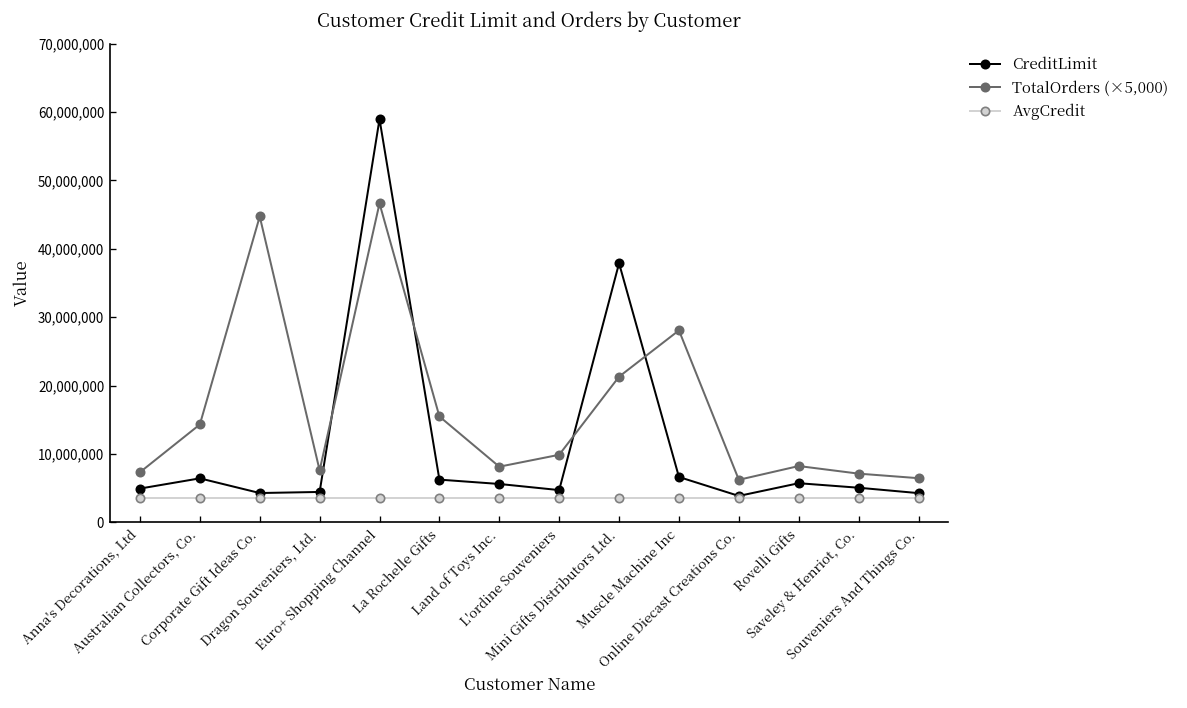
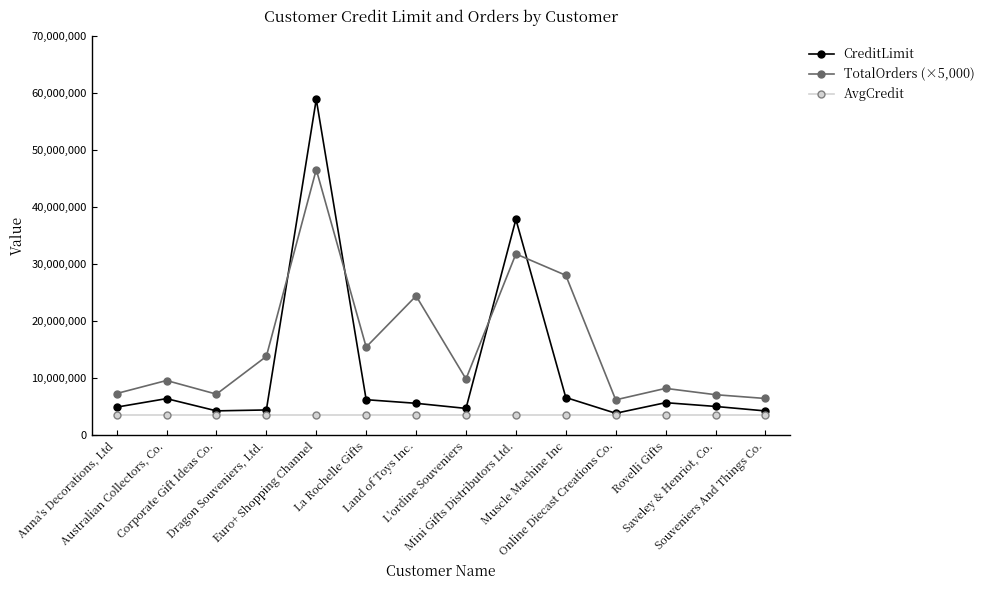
TotalOrders (×5,000), Australian Collectors, Co.: 14,000,000 -> 10,000,000
TotalOrders (×5,000), Corporate Gift Ideas Co.: 45,000,000 -> 7,000,000
TotalOrders (×5,000), Dragon Souveniers, Ltd.: 8,000,000 -> 14,000,000
TotalOrders (×5,000), Land of Toys Inc.: 8,000,000 -> 24,000,000
TotalOrders (×5,000), Mini Gifts Distributors Ltd.: 21,000,000 -> 32,000,000
